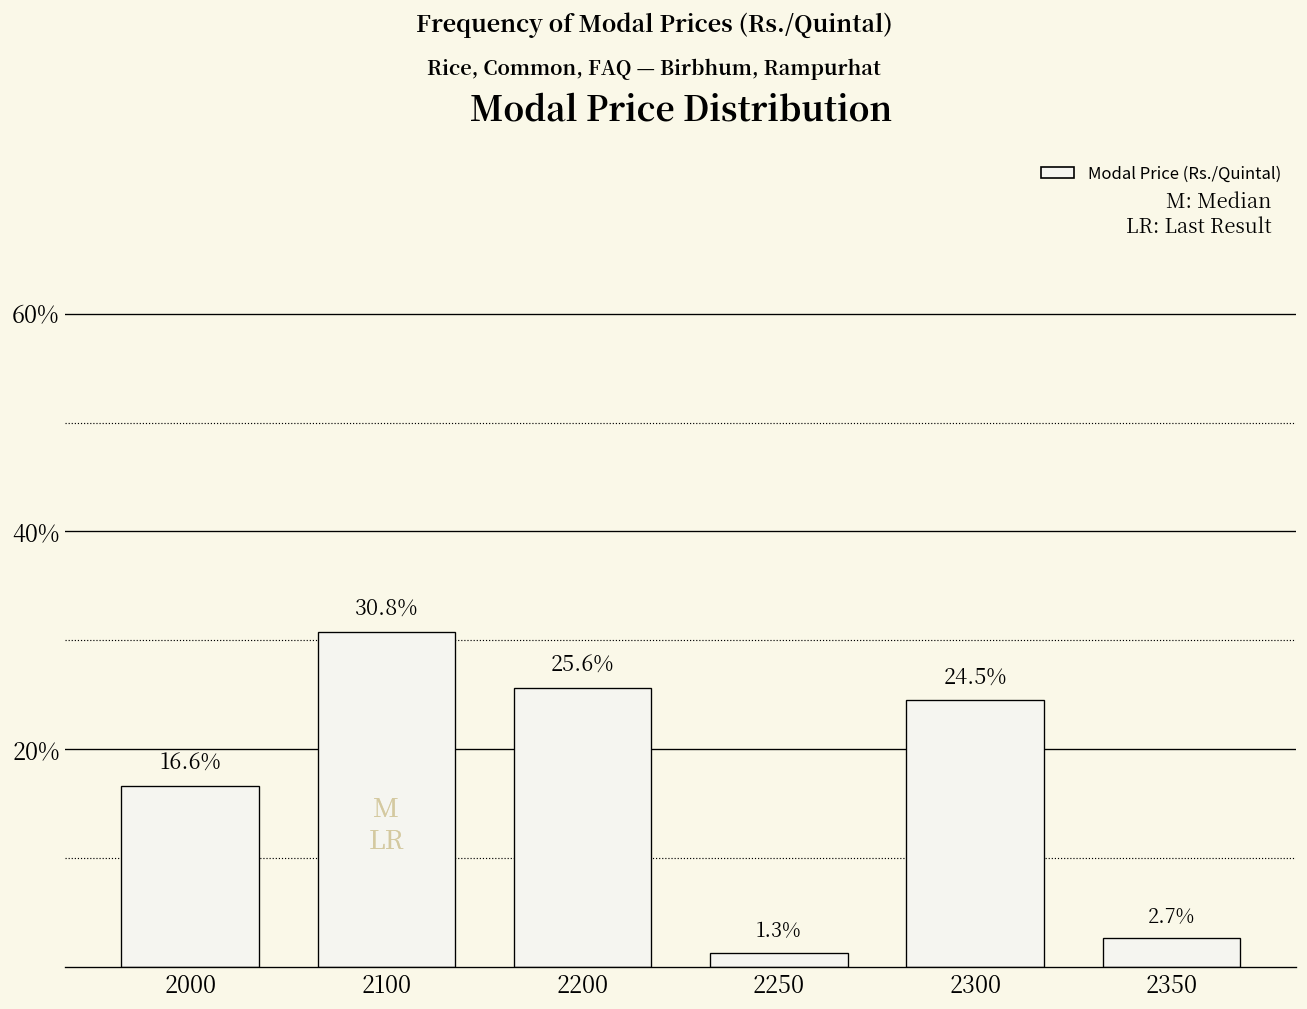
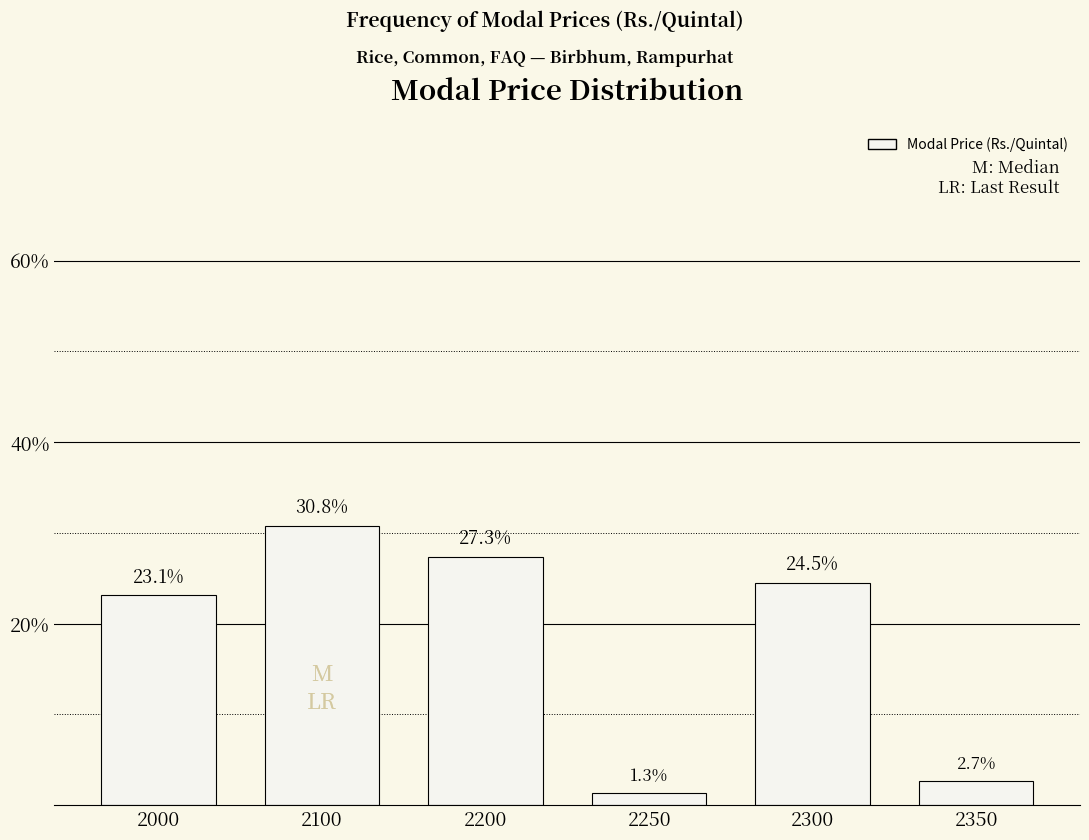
2000: 16.6% -> 23.1%
2200: 25.6% -> 27.3%
